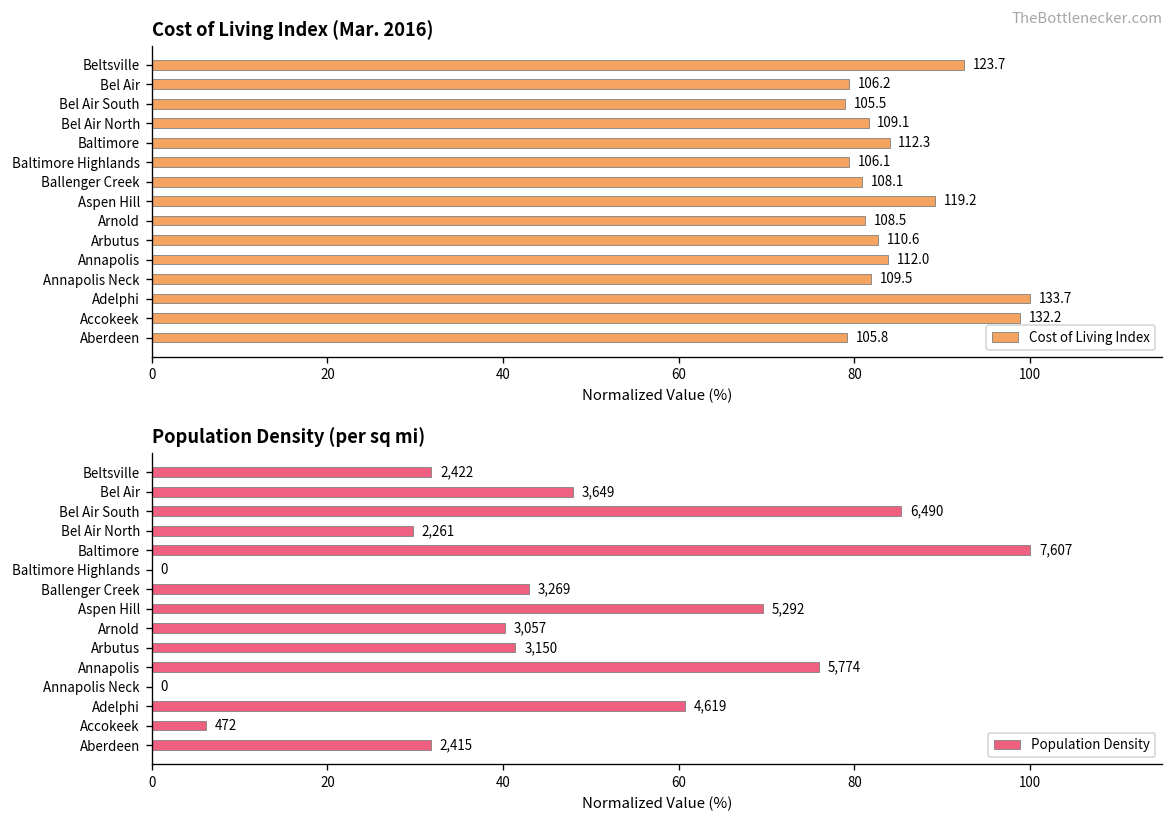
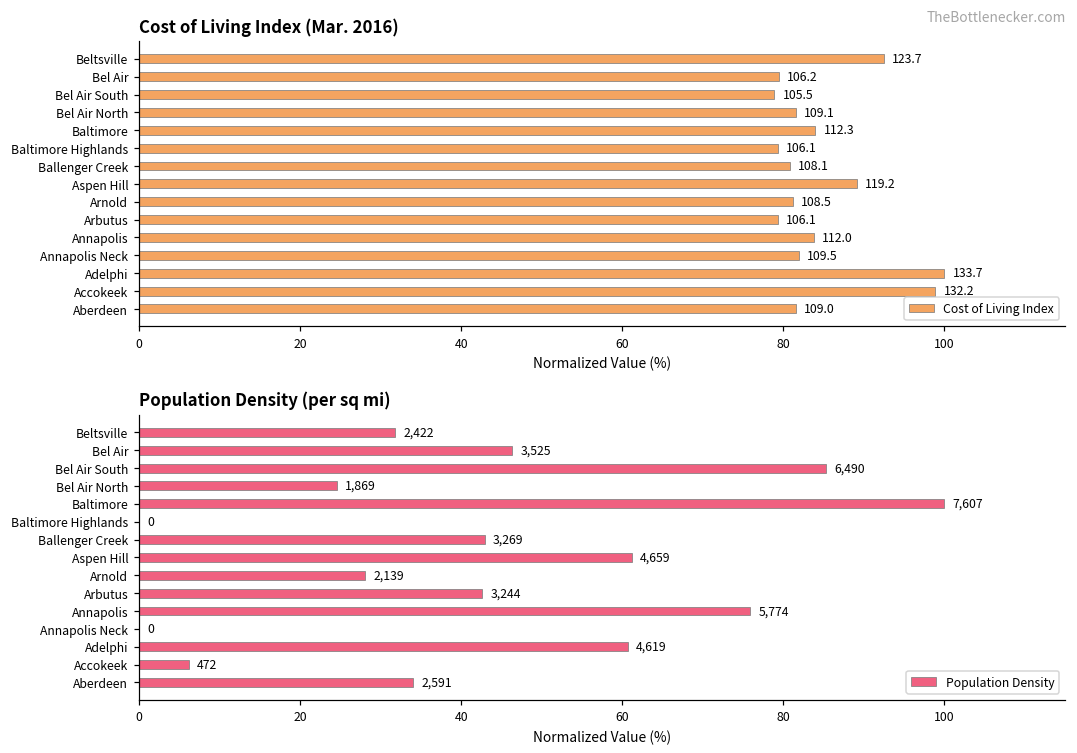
Cost of Living Index (Mar. 2016), Arbutus: 110.6 -> 106.1
Cost of Living Index (Mar. 2016), Aberdeen: 105.8 -> 109.0
Population Density (per sq mi), Bel Air: 3,649 -> 3,525
Population Density (per sq mi), Bel Air North: 2,261 -> 1,869
Population Density (per sq mi), Aspen Hill: 5,292 -> 4,659
Population Density (per sq mi), Arnold: 3,057 -> 2,139
Population Density (per sq mi), Arbutus: 3,150 -> 3,244
Population Density (per sq mi), Aberdeen: 2,415 -> 2,591
